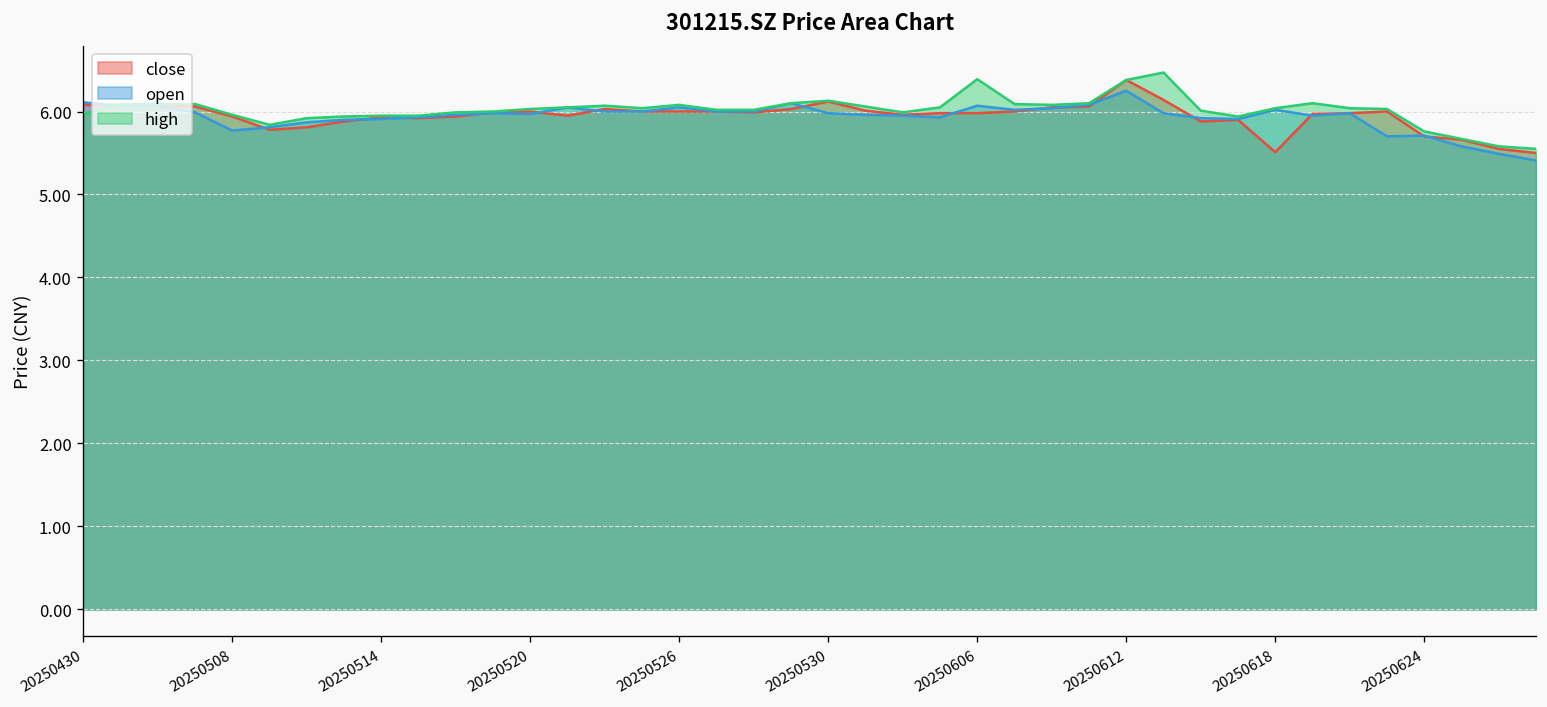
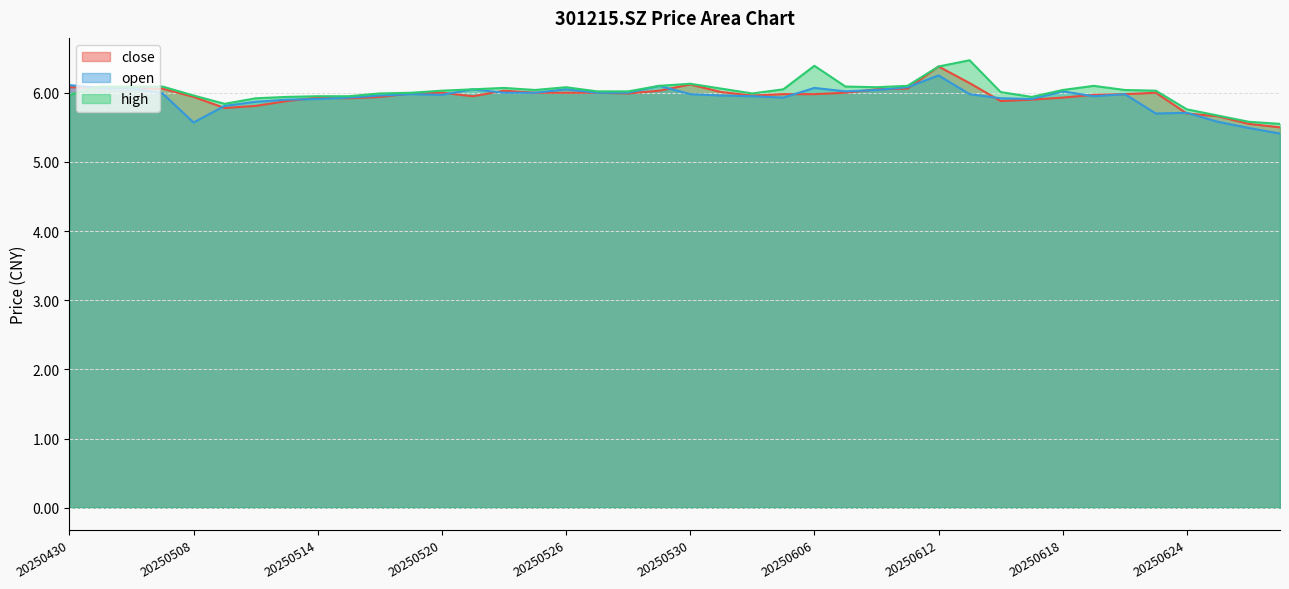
open, 20250508: 5.8 -> 5.6
close, 20250618: 5.5 -> 5.9
